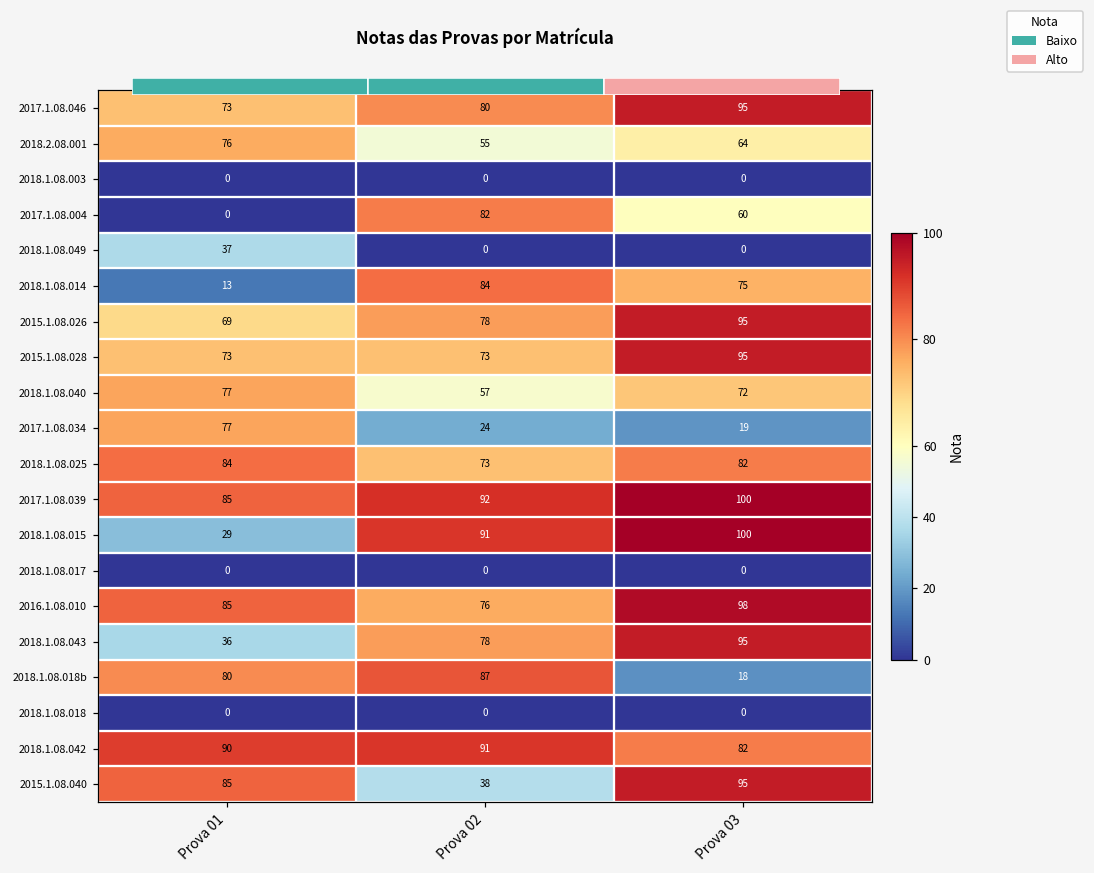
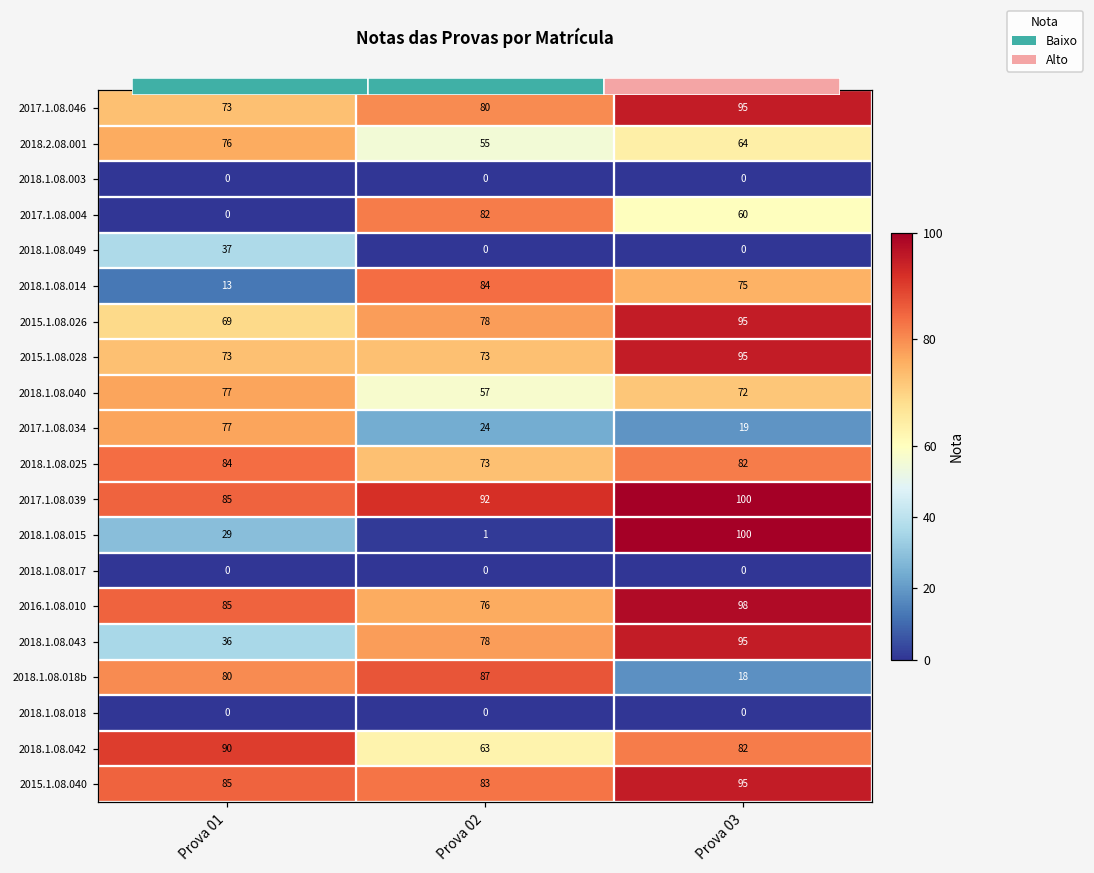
Notas das Provas por Matrícula, 2018.1.08.015, Prova 02: 91 -> 1
Notas das Provas por Matrícula, 2018.1.08.042, Prova 02: 91 -> 63
Notas das Provas por Matrícula, 2015.1.08.040, Prova 02: 38 -> 83
